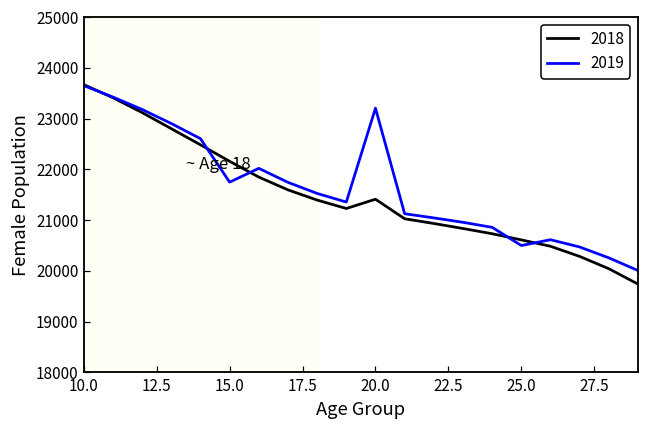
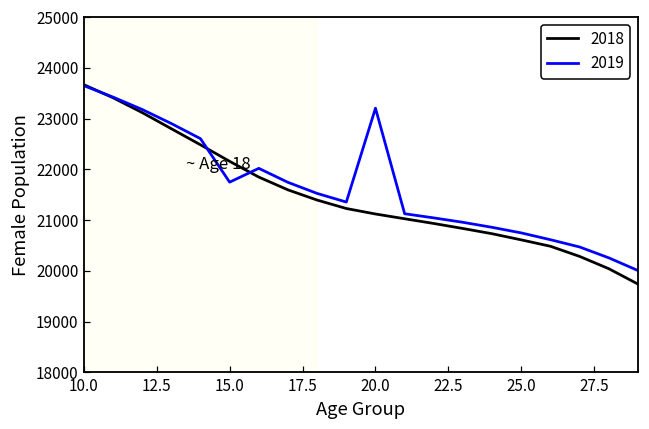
2018, 20.0: 21400 -> 21100
2019, 25.0: 20500 -> 20700
